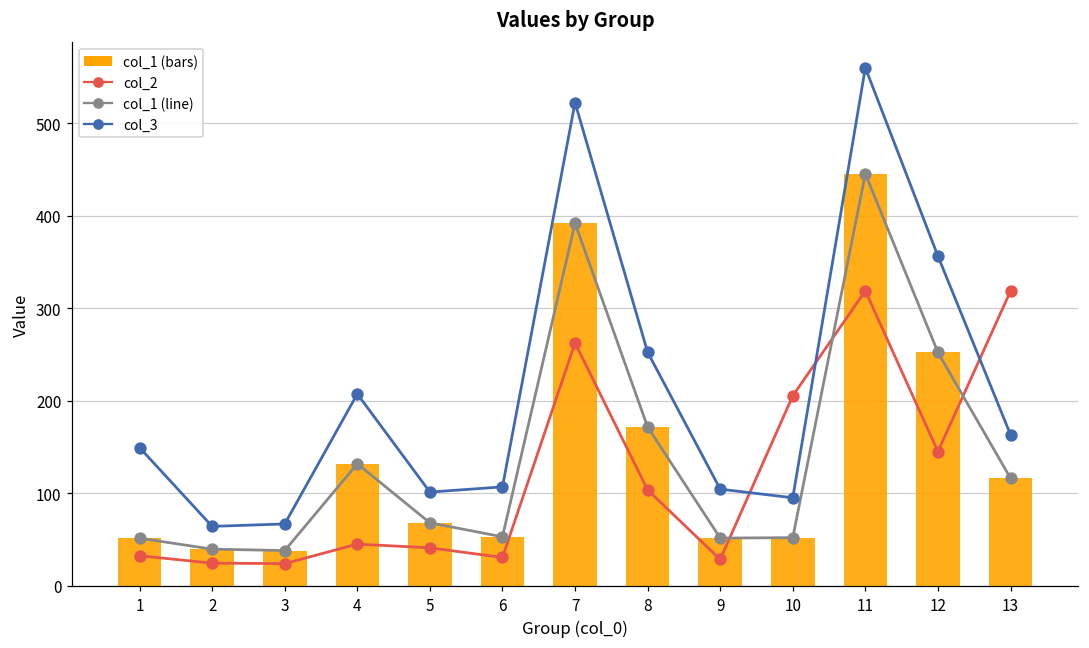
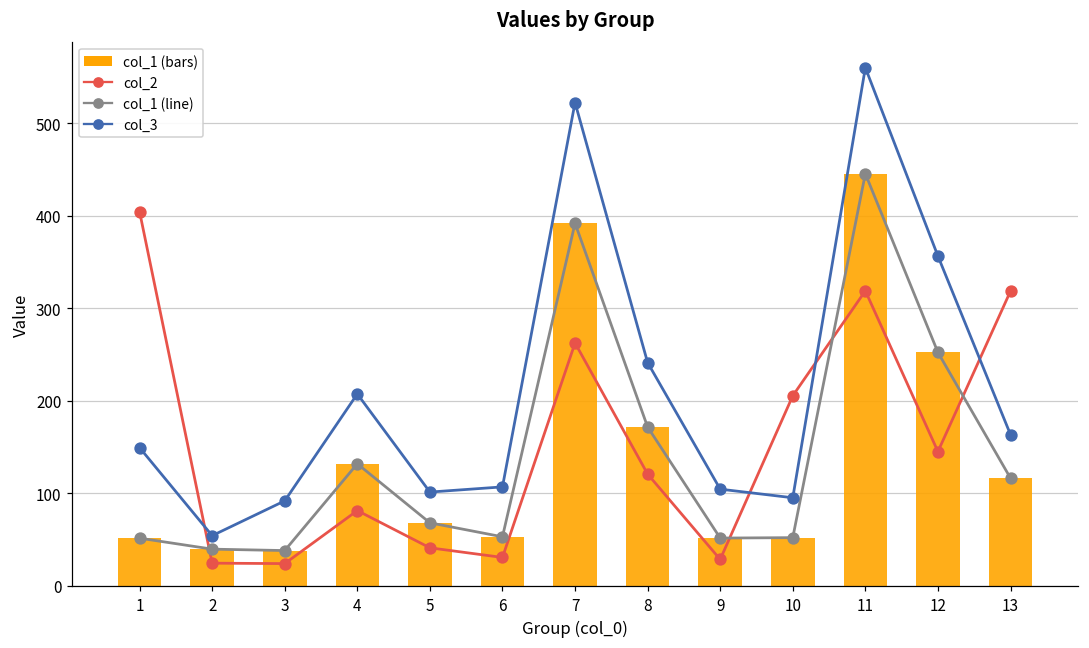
col_2, 1: 30 -> 400
col_3, 2: 60 -> 50
col_3, 3: 70 -> 90
col_2, 4: 50 -> 80
col_2, 8: 100 -> 120
col_3, 8: 250 -> 240
